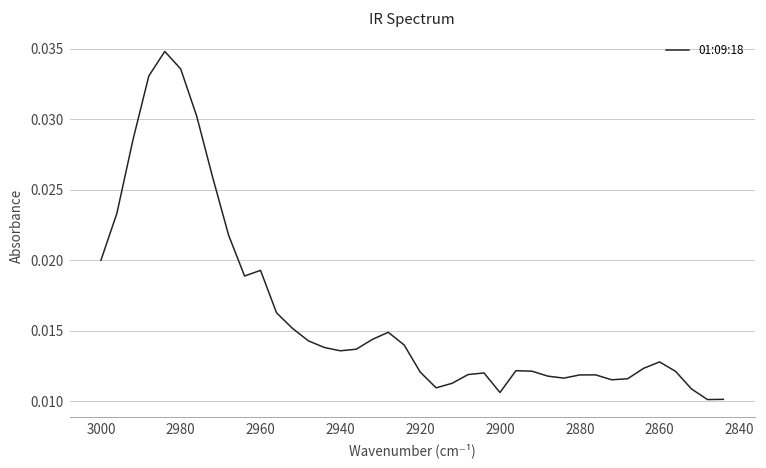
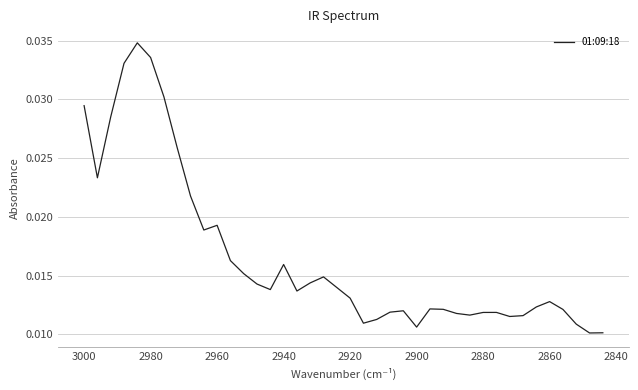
3000: 0.0200 -> 0.0295
2940: 0.0136 -> 0.0159
2920: 0.0121 -> 0.0131
